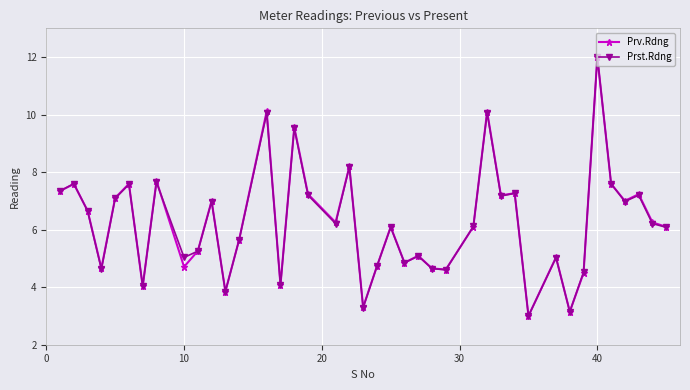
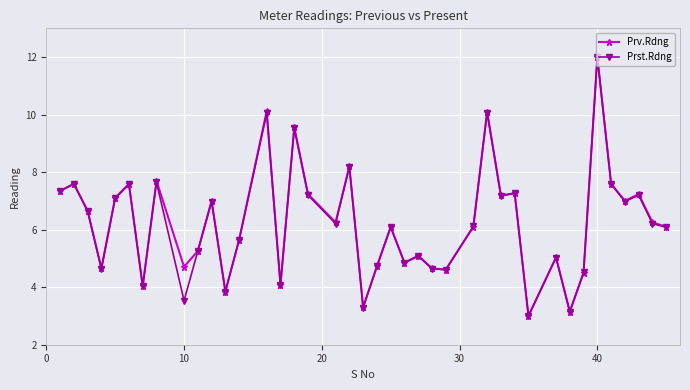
Prst.Rdng, 10: 5.0 -> 3.5
